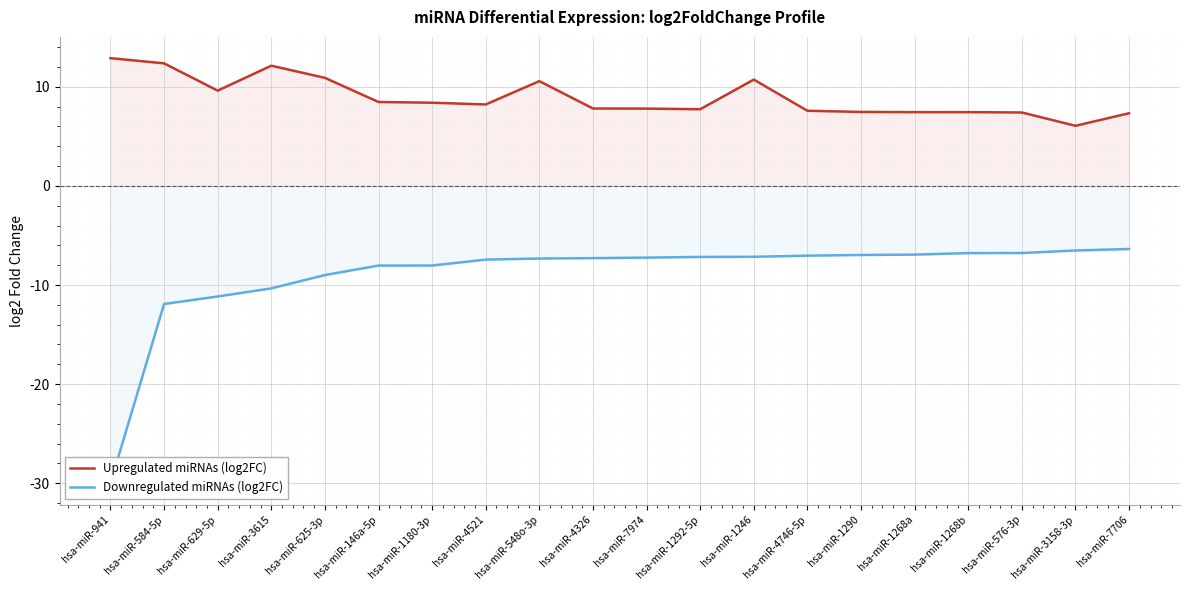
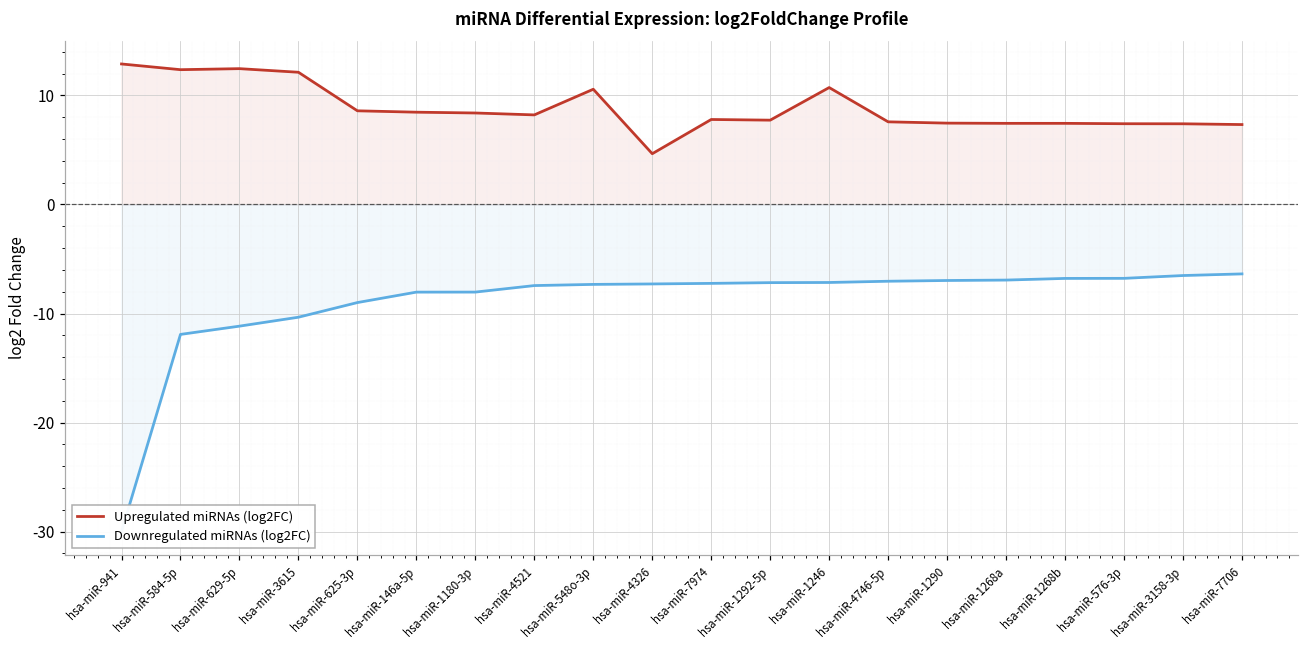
Upregulated miRNAs (log2FC), hsa-miR-629-5p: 10 -> 12
Upregulated miRNAs (log2FC), hsa-miR-625-3p: 11 -> 9
Upregulated miRNAs (log2FC), hsa-miR-4326: 8 -> 5
Upregulated miRNAs (log2FC), hsa-miR-3158-3p: 6 -> 7
